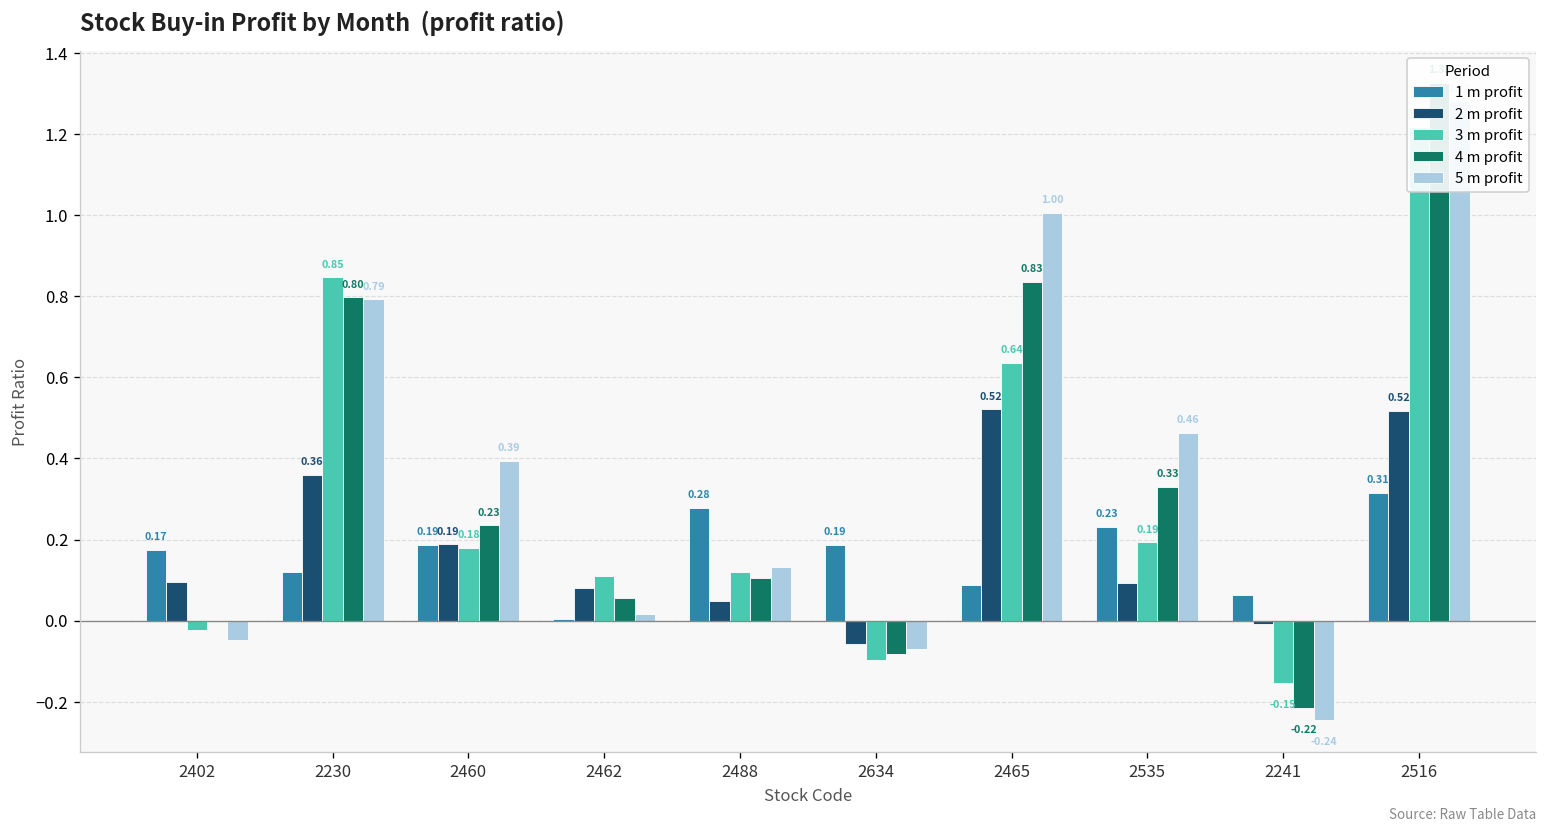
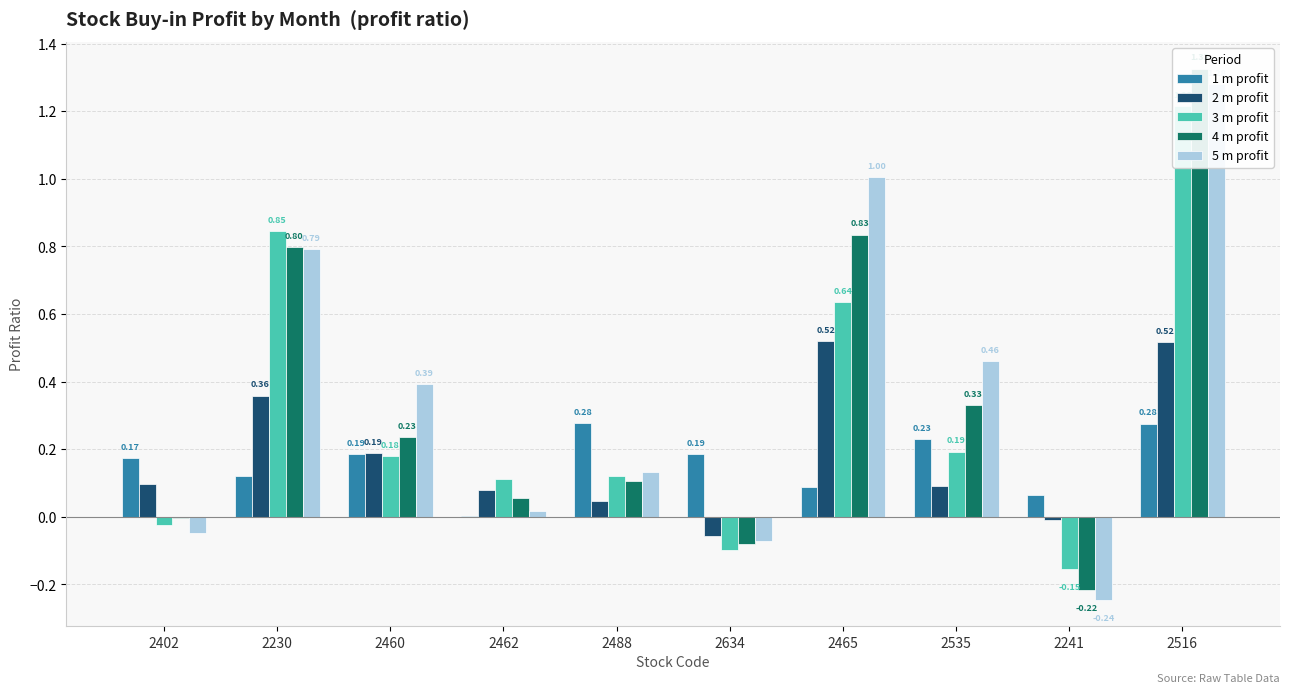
1 m profit, 2516: 0.31 -> 0.28
